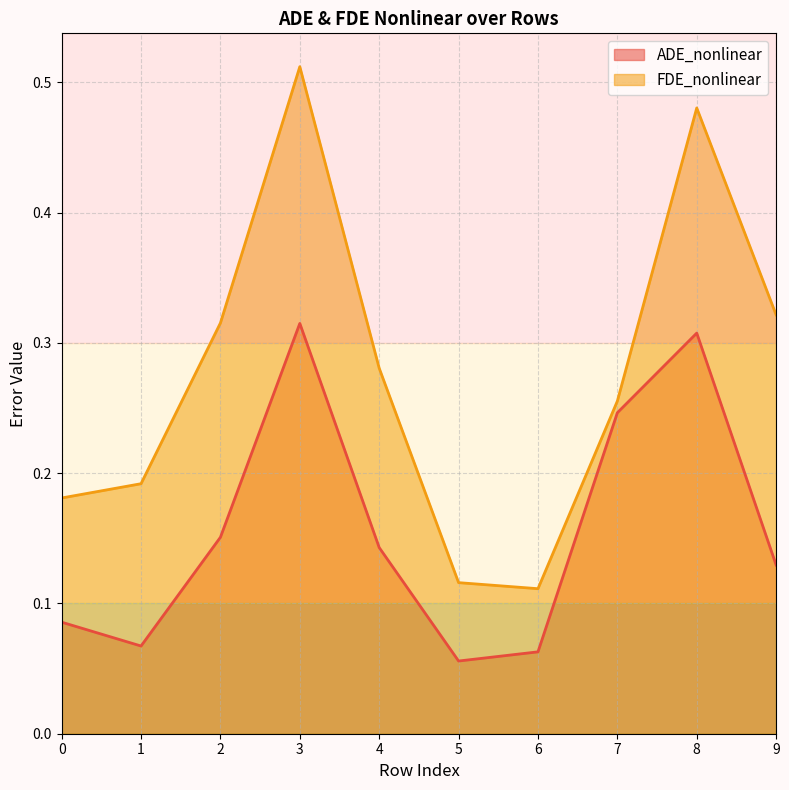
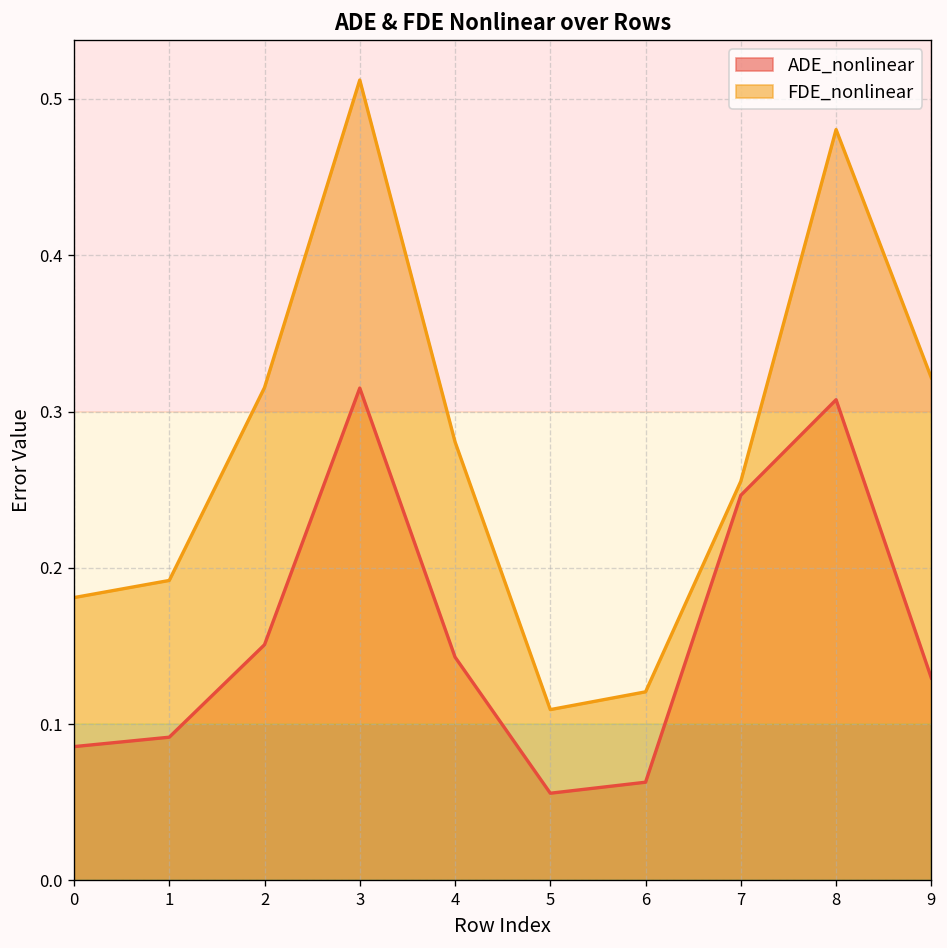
ADE_nonlinear, 1: 0.067 -> 0.092
FDE_nonlinear, 5: 0.116 -> 0.109
FDE_nonlinear, 6: 0.111 -> 0.121
